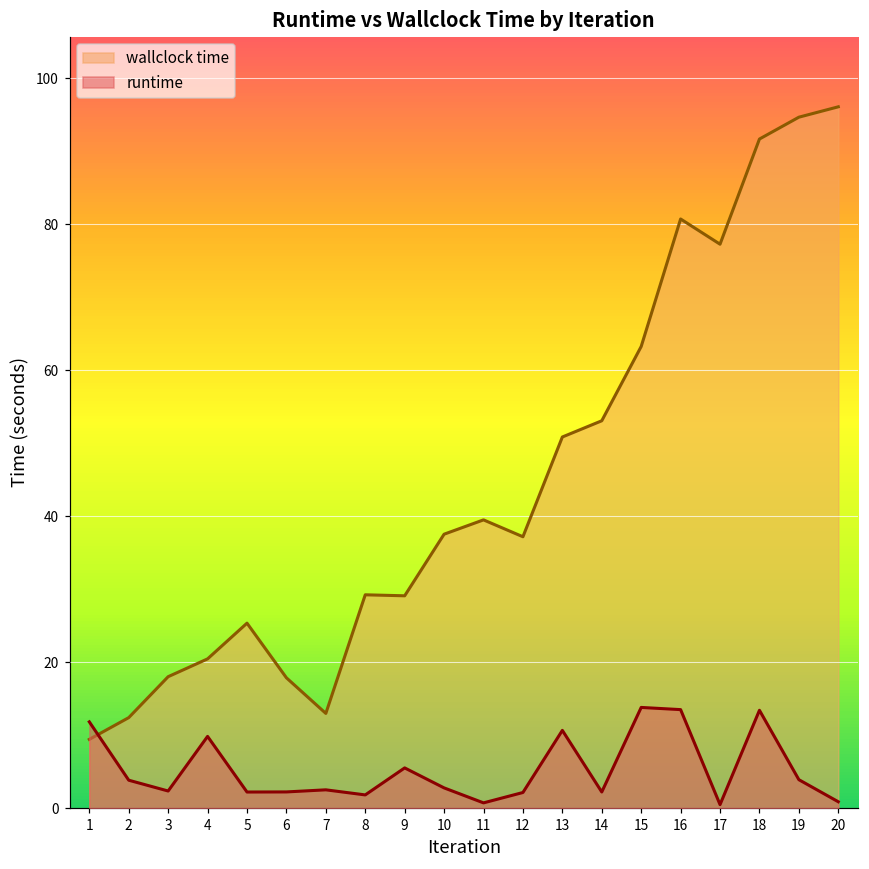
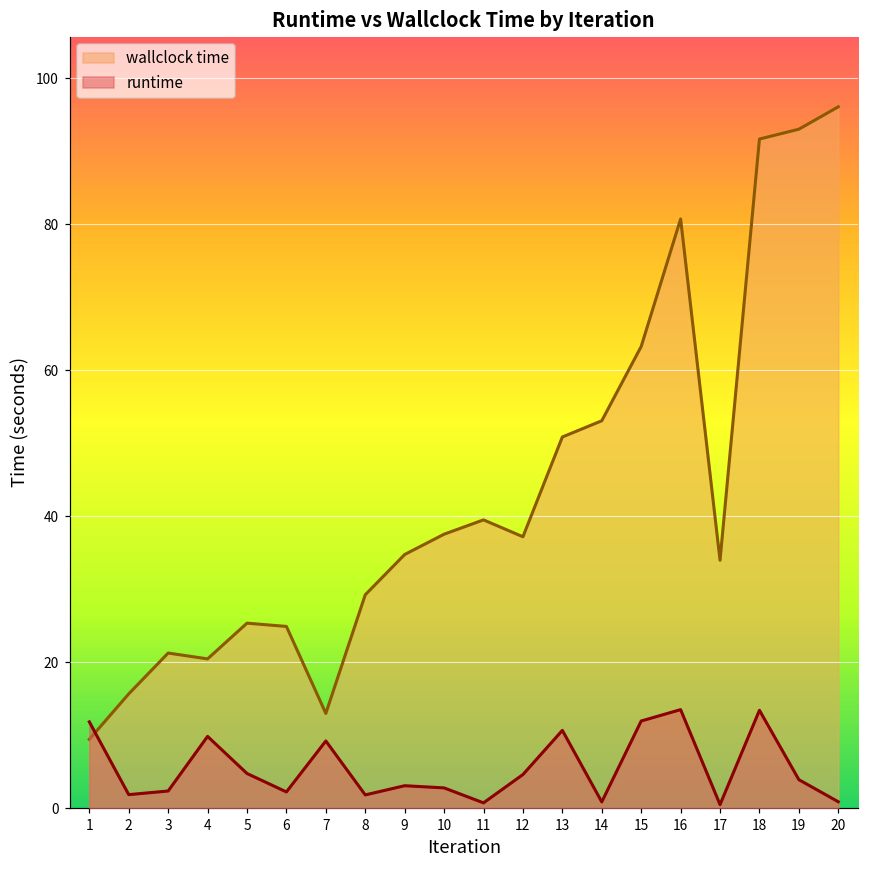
wallclock time, 2: 12 -> 16
runtime, 2: 4 -> 2
wallclock time, 3: 18 -> 21
runtime, 5: 2 -> 5
wallclock time, 6: 18 -> 25
runtime, 7: 3 -> 9
wallclock time, 9: 29 -> 35
runtime, 9: 6 -> 3
runtime, 12: 2 -> 5
runtime, 14: 2 -> 1
runtime, 15: 14 -> 12
wallclock time, 17: 77 -> 34
wallclock time, 19: 95 -> 93
